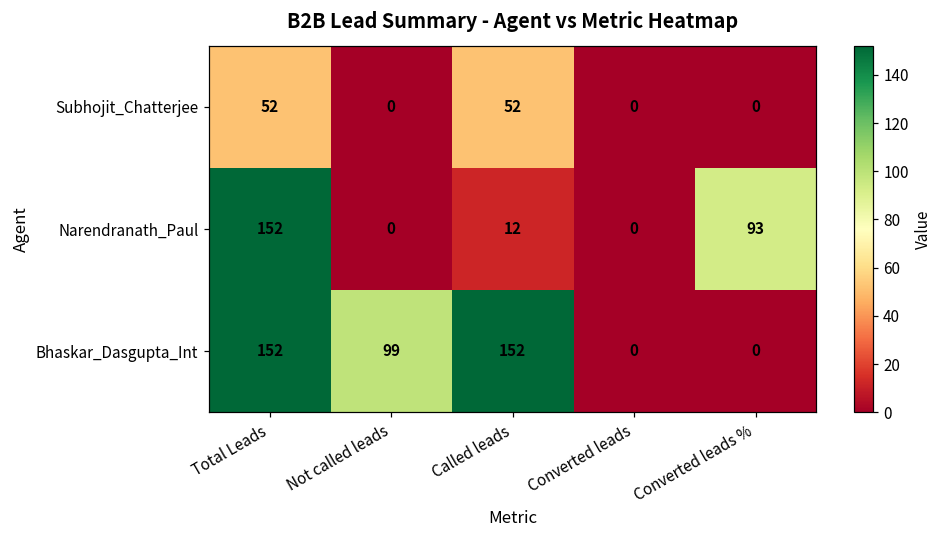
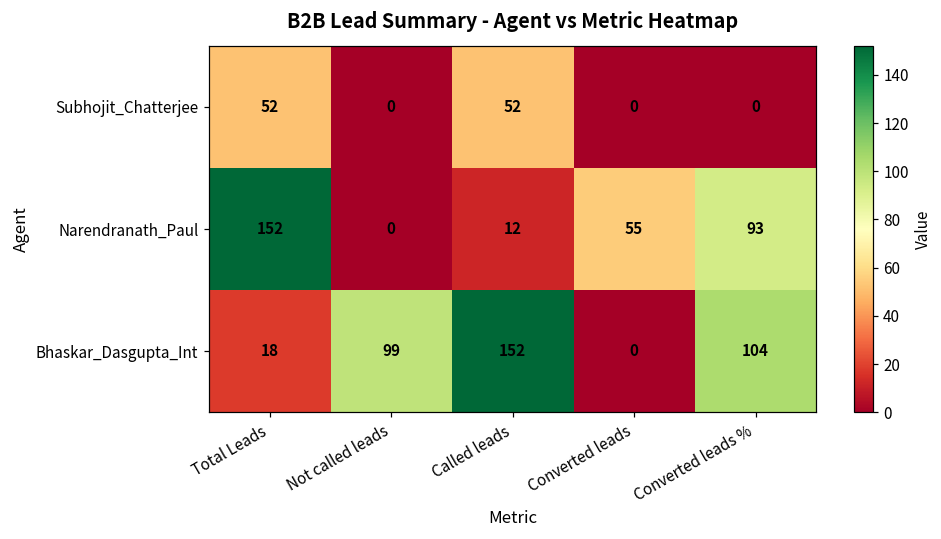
Narendranath_Paul, Converted leads: 0 -> 55
Bhaskar_Dasgupta_Int, Total Leads: 152 -> 18
Bhaskar_Dasgupta_Int, Converted leads %: 0 -> 104
